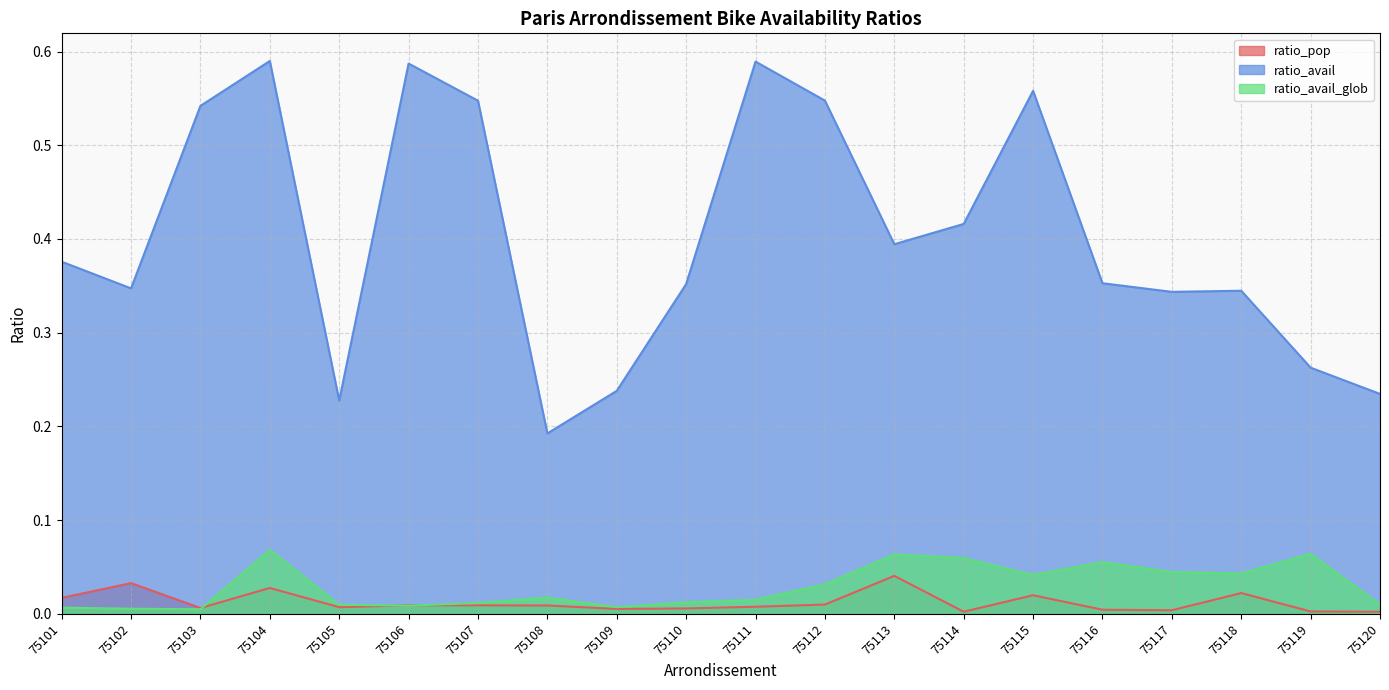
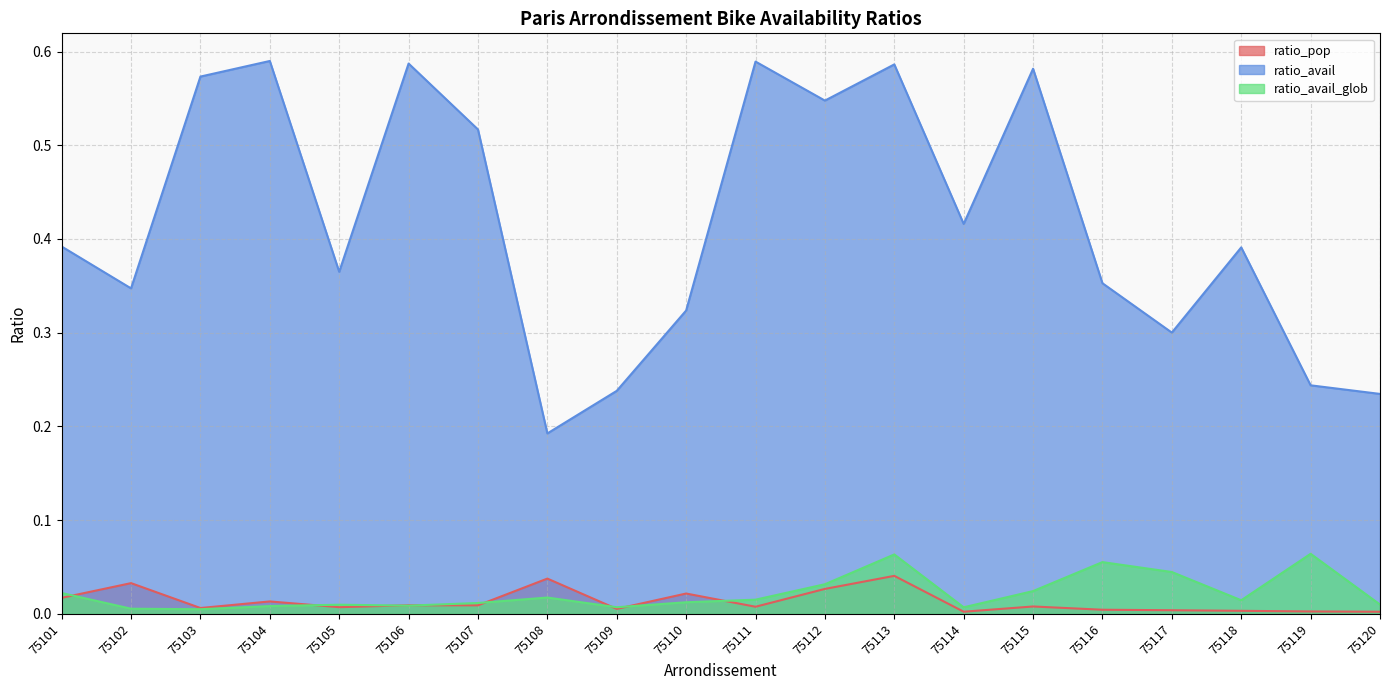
ratio_avail, 75101: 0.38 -> 0.39
ratio_avail_glob, 75101: 0.01 -> 0.02
ratio_avail, 75103: 0.54 -> 0.57
ratio_pop, 75104: 0.03 -> 0.01
ratio_avail_glob, 75104: 0.07 -> 0.01
ratio_avail, 75105: 0.23 -> 0.36
ratio_avail, 75107: 0.55 -> 0.52
ratio_pop, 75108: 0.01 -> 0.04
ratio_pop, 75110: 0.01 -> 0.02
ratio_avail, 75110: 0.35 -> 0.32
ratio_pop, 75112: 0.01 -> 0.03
ratio_avail, 75113: 0.39 -> 0.59
ratio_avail_glob, 75114: 0.06 -> 0.01
ratio_pop, 75115: 0.02 -> 0.01
ratio_avail, 75115: 0.56 -> 0.58
ratio_avail_glob, 75115: 0.04 -> 0.02
ratio_avail, 75117: 0.34 -> 0.30
ratio_pop, 75118: 0.02 -> 0.00
ratio_avail, 75118: 0.34 -> 0.39
ratio_avail_glob, 75118: 0.04 -> 0.01
ratio_avail, 75119: 0.26 -> 0.24
